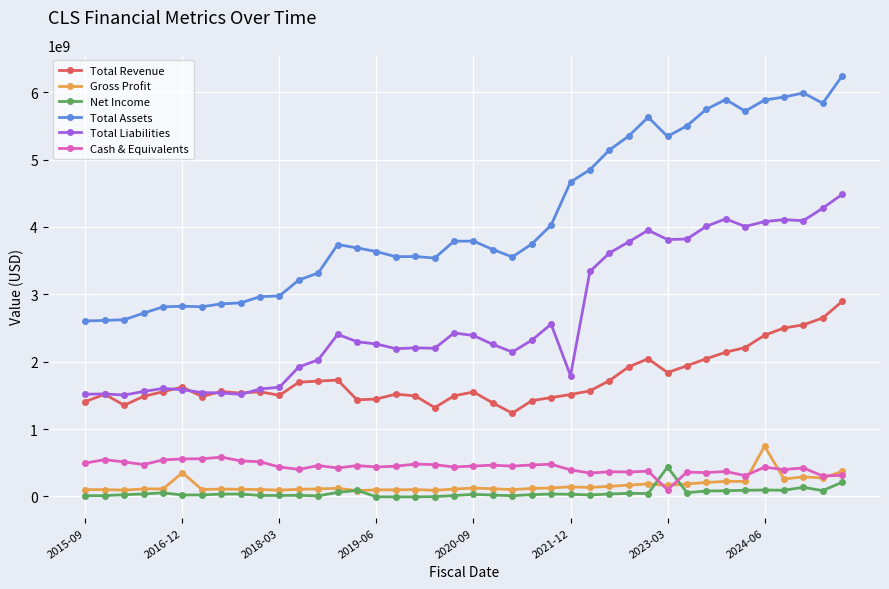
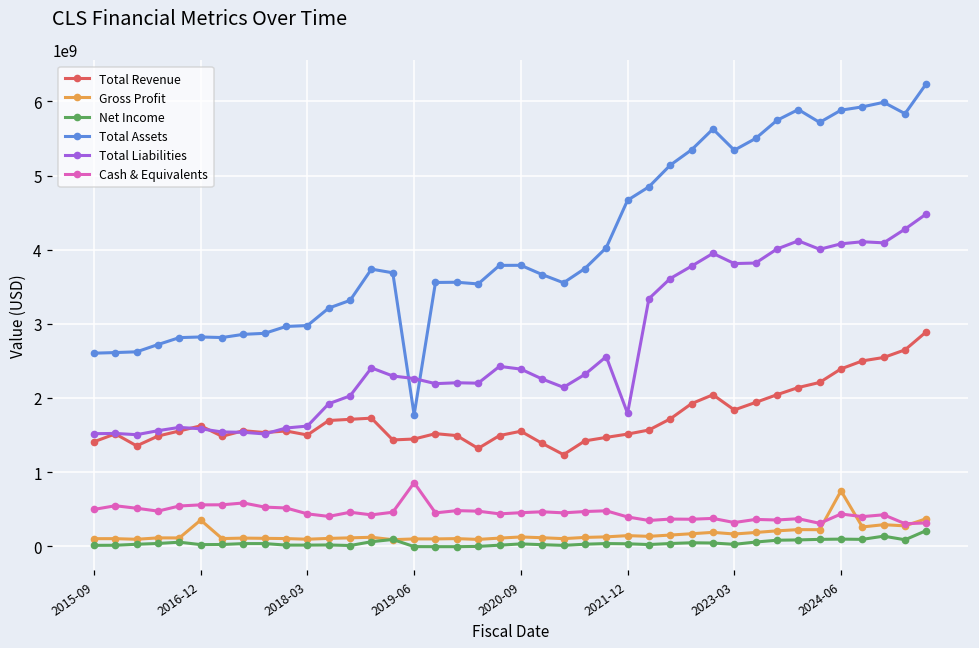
Total Assets, 2019-06: 3600000000 -> 1800000000
Cash & Equivalents, 2019-06: 400000000 -> 900000000
Net Income, 2023-03: 400000000 -> 0
Cash & Equivalents, 2023-03: 100000000 -> 300000000
